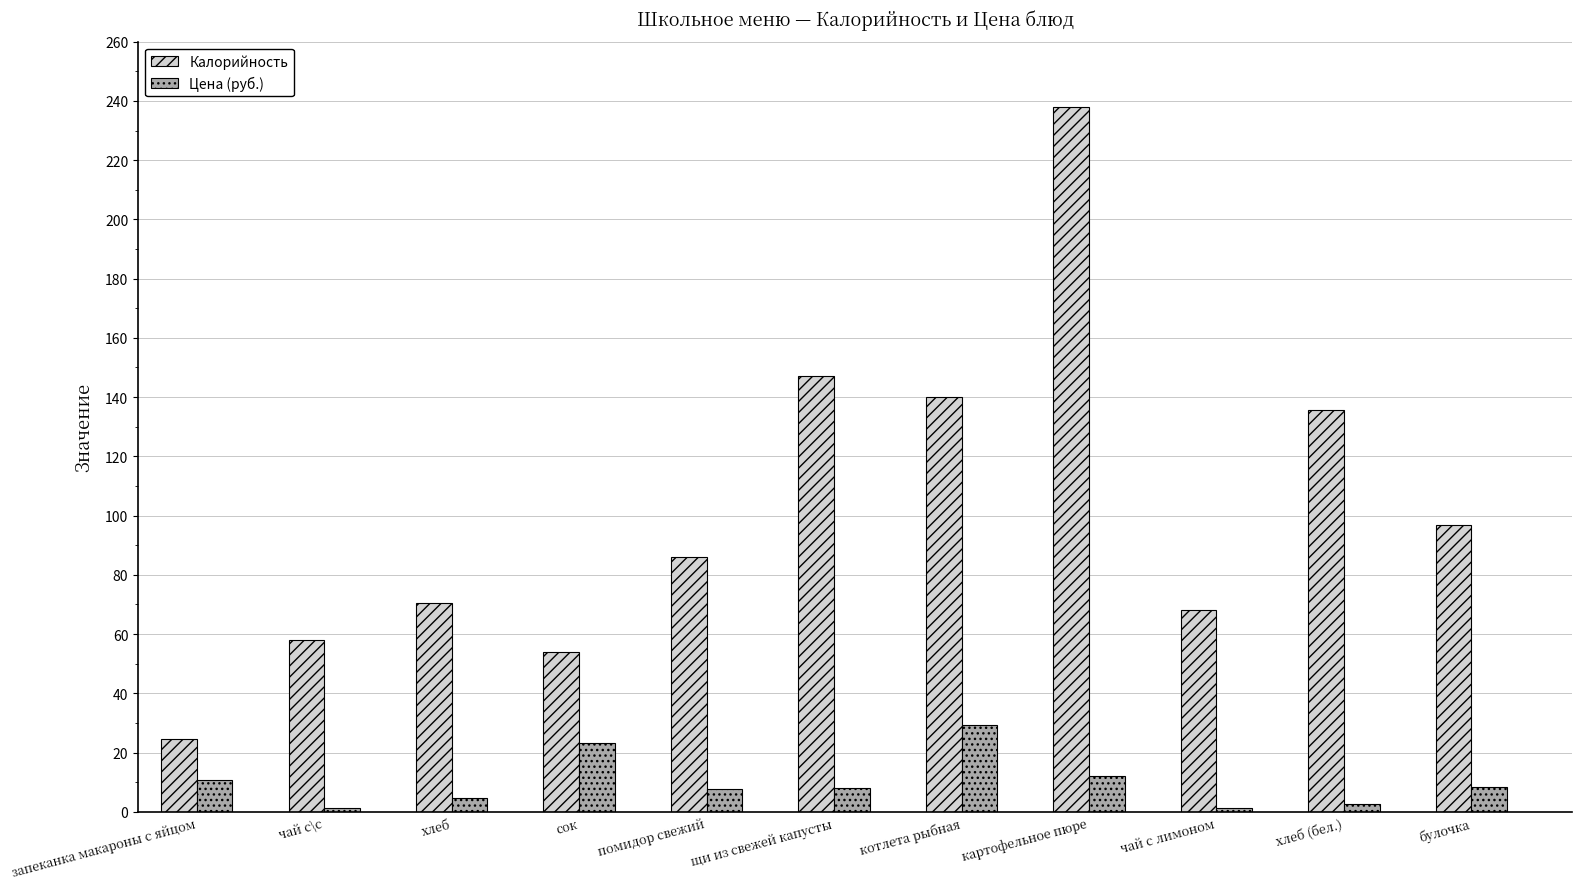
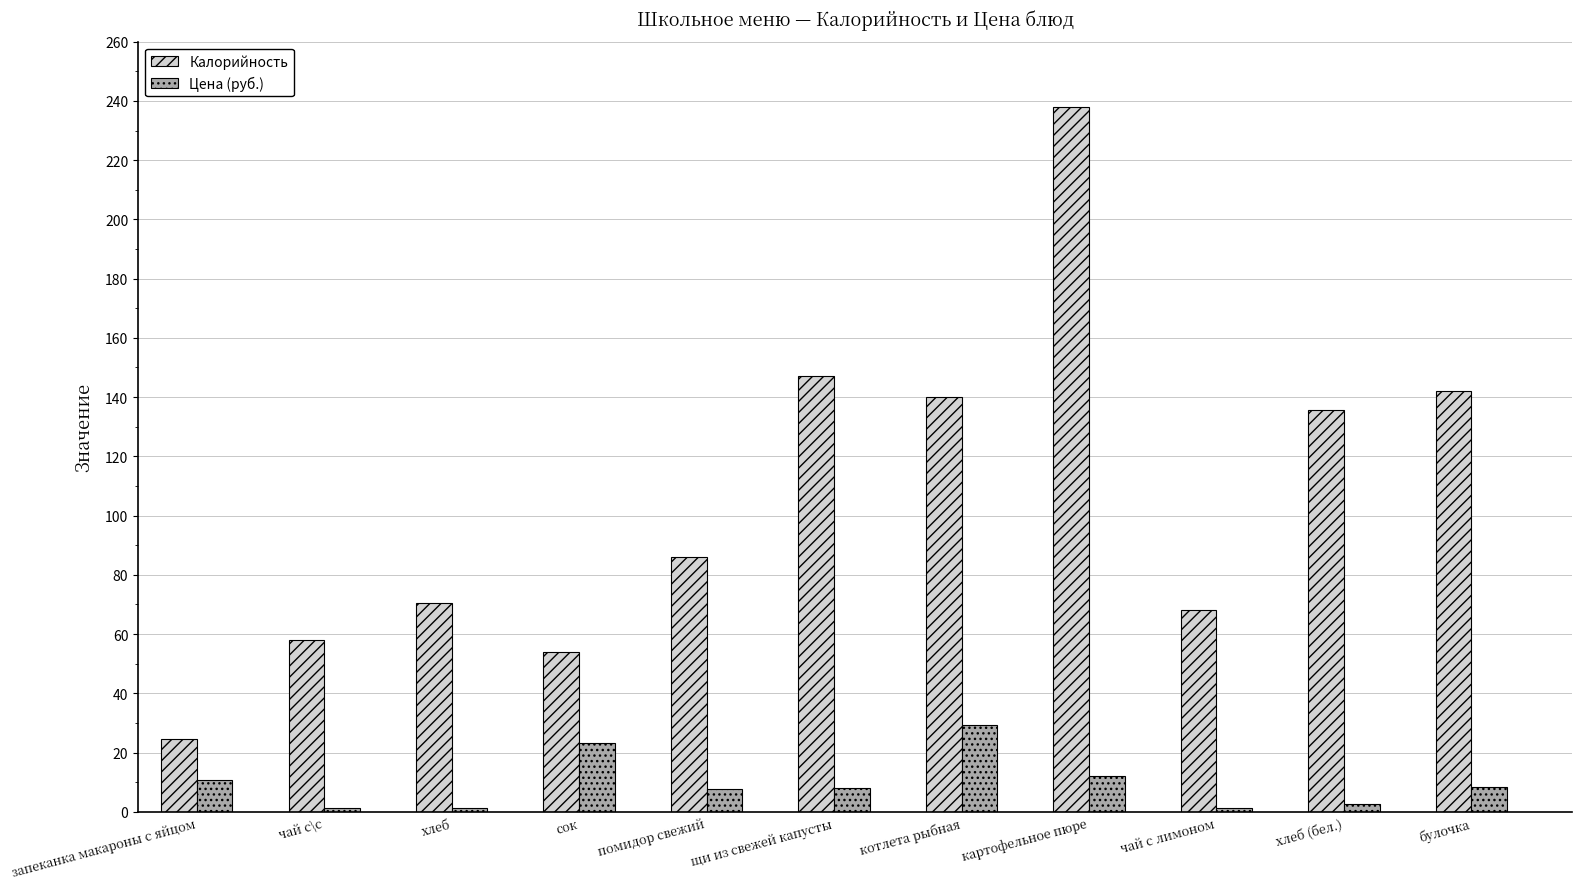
Цена (руб.), хлеб: 5 -> 1
Калорийность, булочка: 97 -> 142
